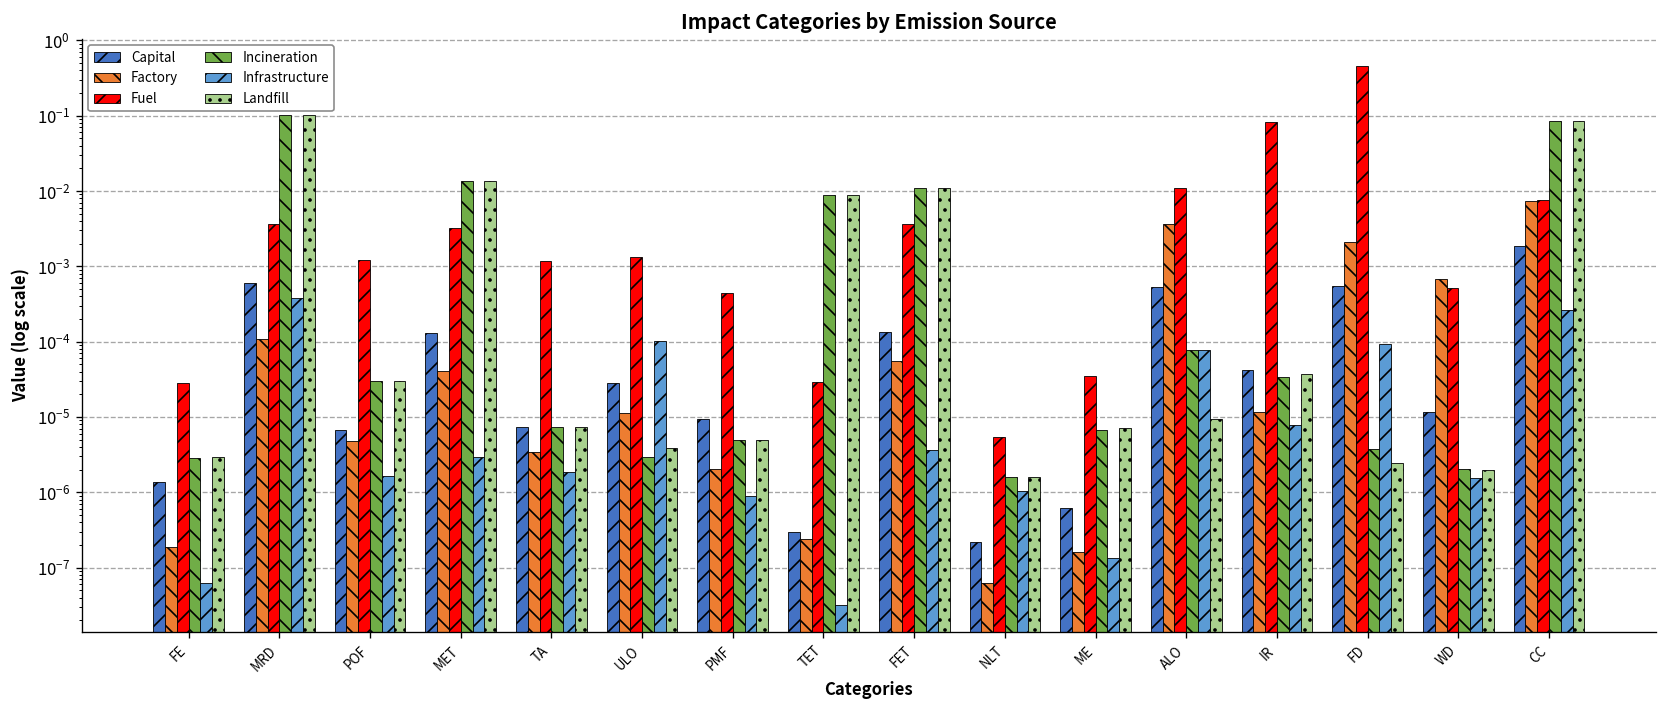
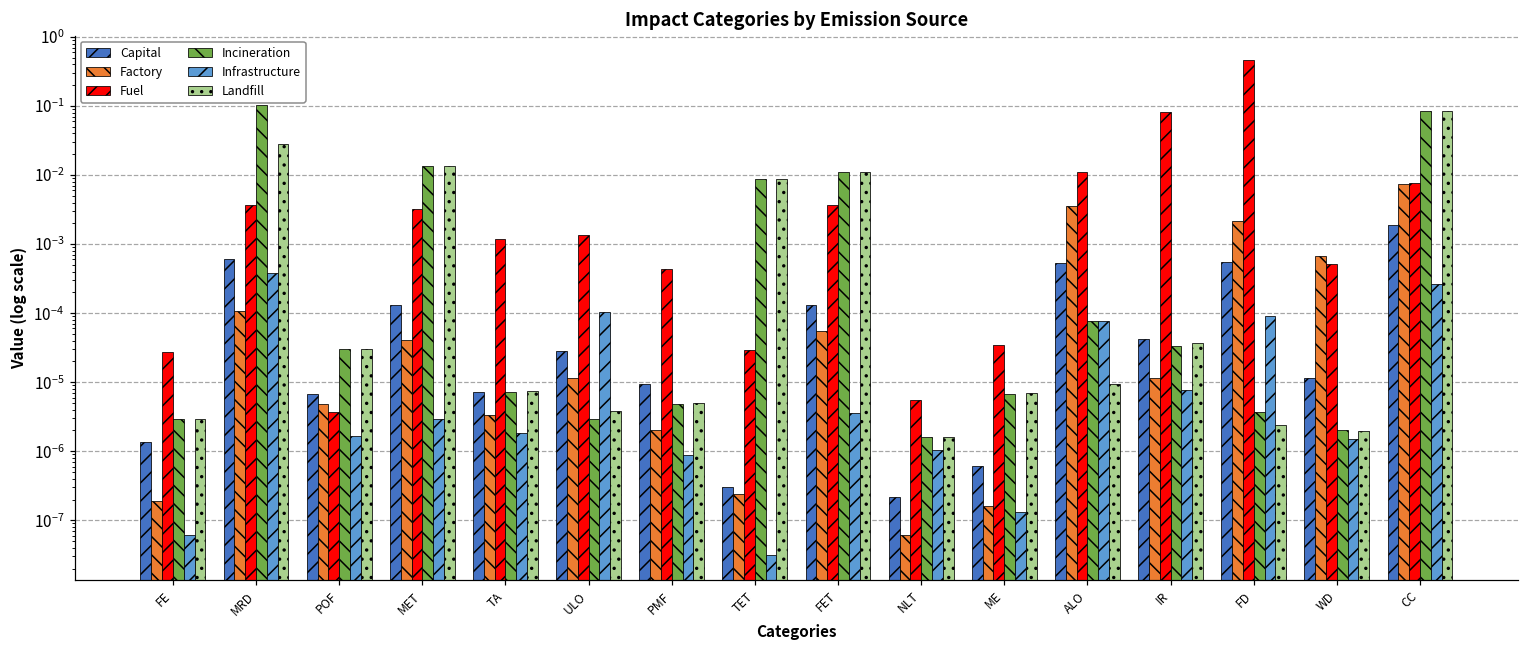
Landfill, MRD: 0.10 -> 0.03
Fuel, POF: 0.0012 -> 0.000004
